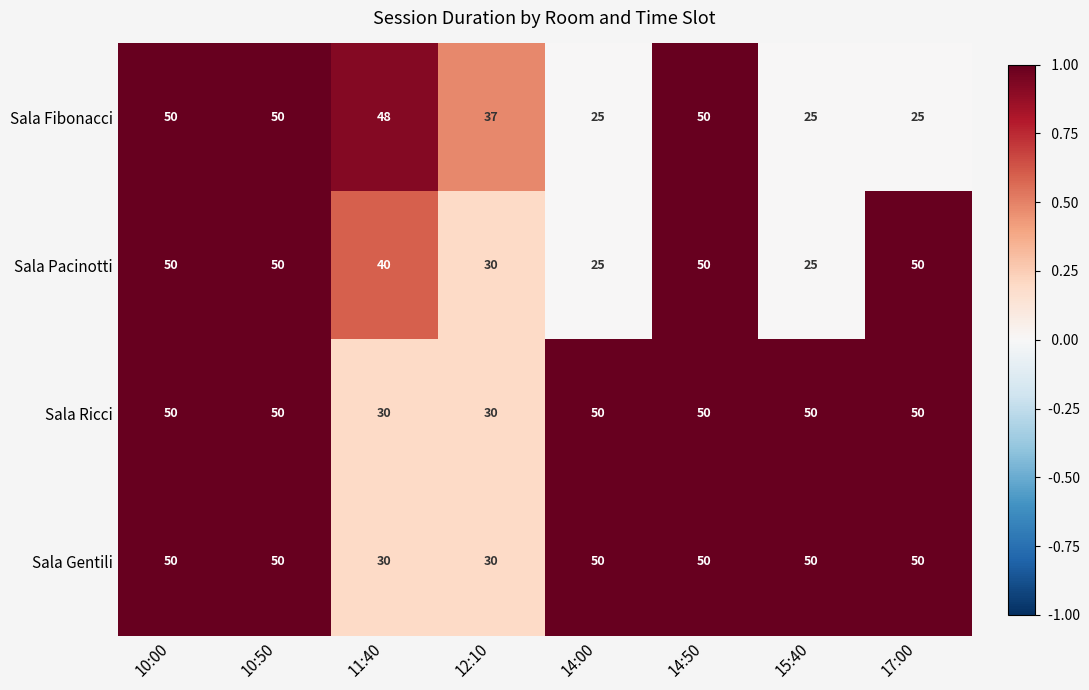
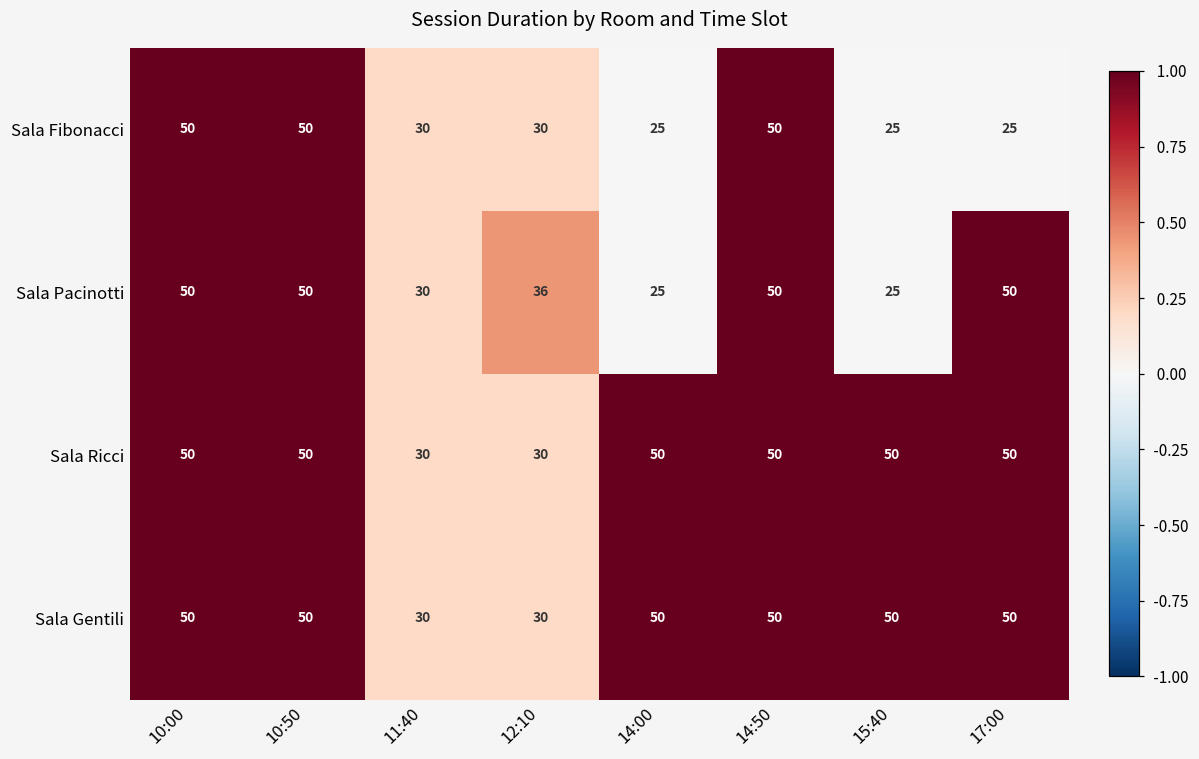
Sala Fibonacci, 11:40: 48 -> 30
Sala Fibonacci, 12:10: 37 -> 30
Sala Pacinotti, 11:40: 40 -> 30
Sala Pacinotti, 12:10: 30 -> 36
